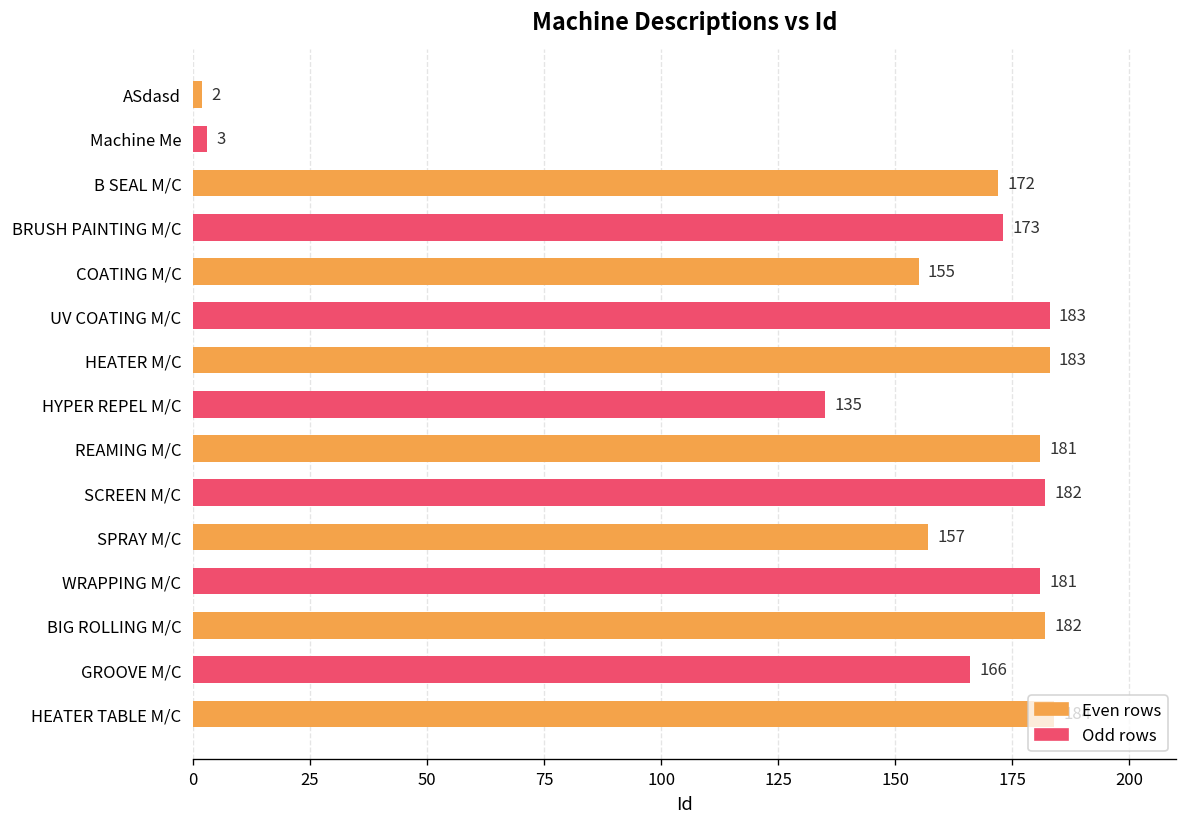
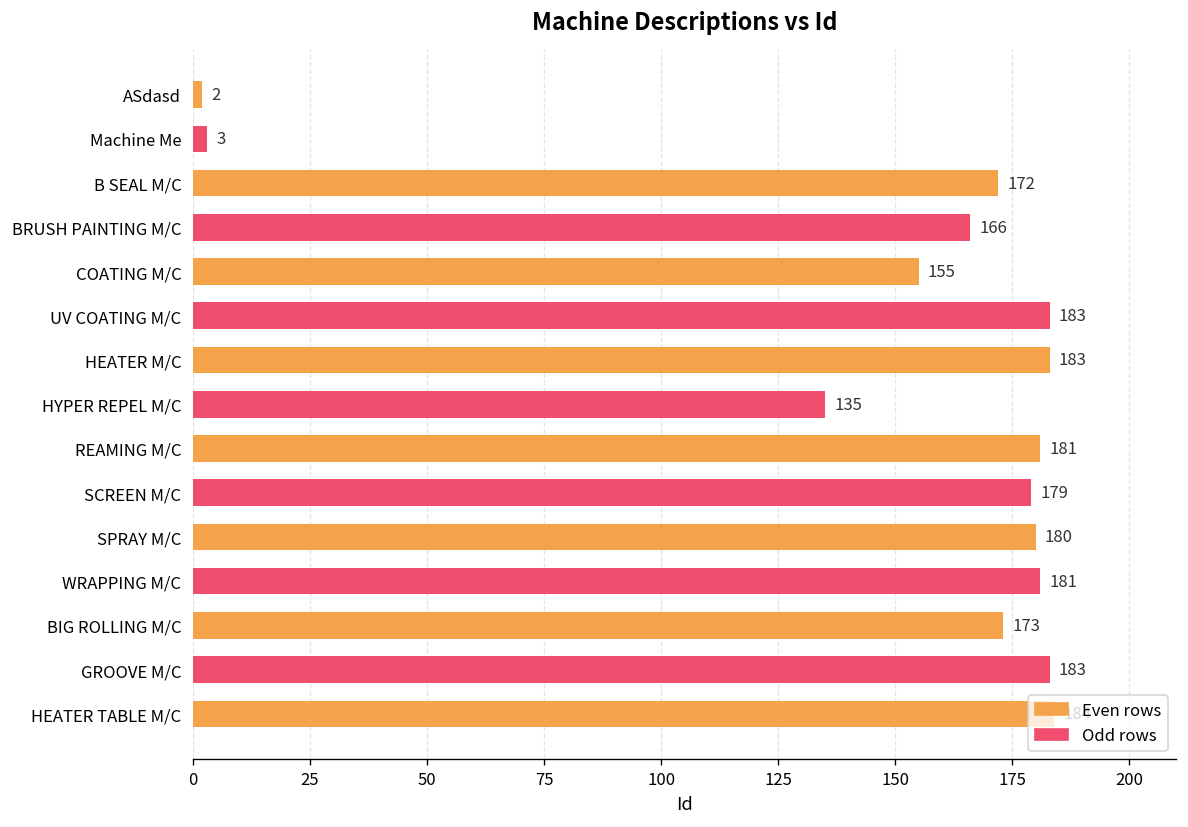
BRUSH PAINTING M/C: 173 -> 166
SCREEN M/C: 182 -> 179
SPRAY M/C: 157 -> 180
BIG ROLLING M/C: 182 -> 173
GROOVE M/C: 166 -> 183
